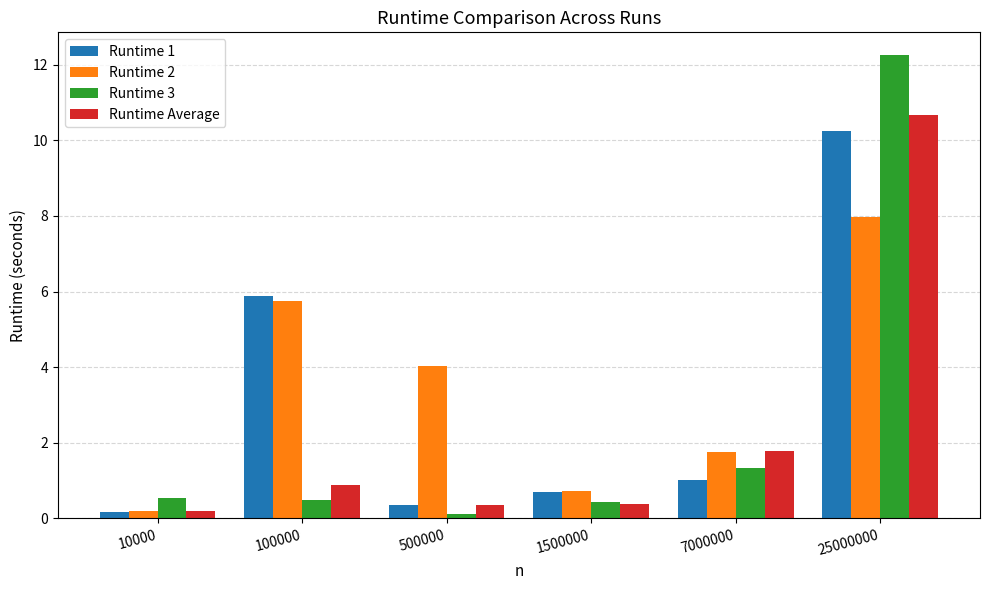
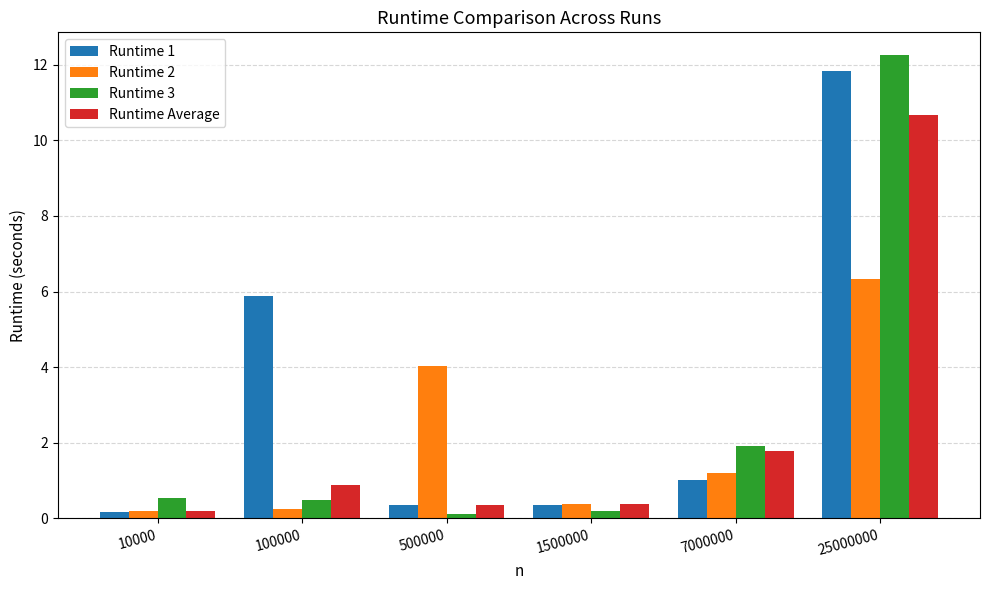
Runtime 2, 100000: 5.7 -> 0.3
Runtime 1, 1500000: 0.7 -> 0.4
Runtime 2, 1500000: 0.7 -> 0.4
Runtime 3, 1500000: 0.4 -> 0.2
Runtime 2, 7000000: 1.7 -> 1.2
Runtime 3, 7000000: 1.3 -> 1.9
Runtime 1, 25000000: 10.2 -> 11.8
Runtime 2, 25000000: 8.0 -> 6.3
